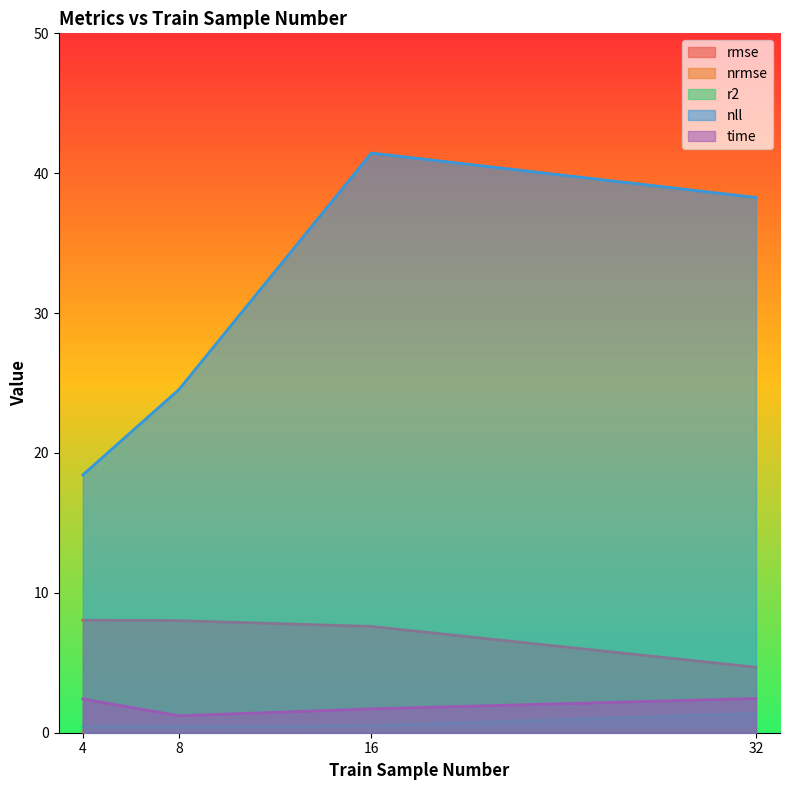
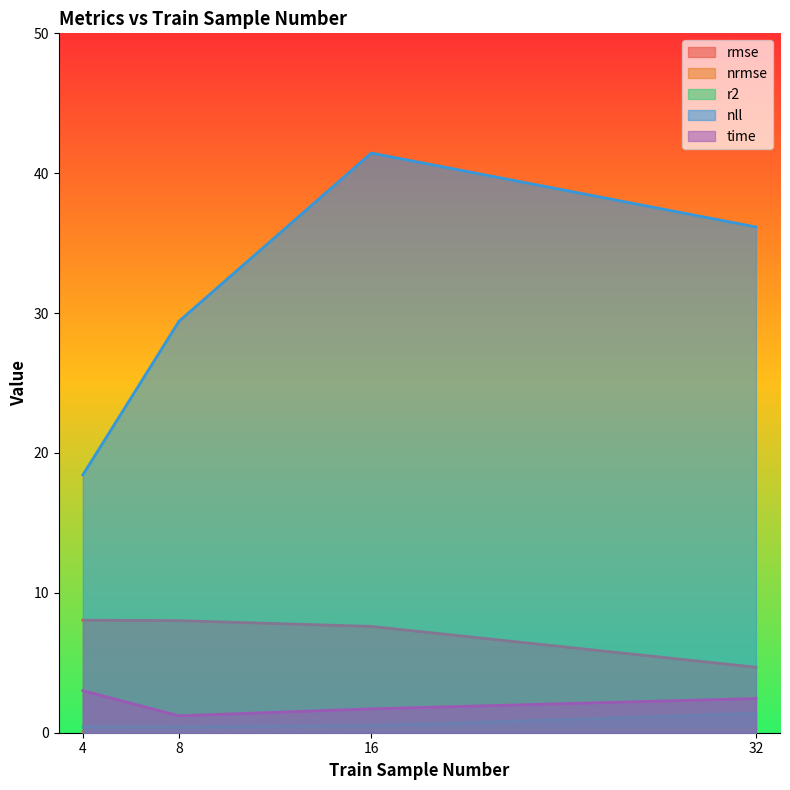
time, 4: 2.4 -> 3.0
nll, 8: 24.5 -> 29.4
nll, 32: 38.3 -> 36.2
